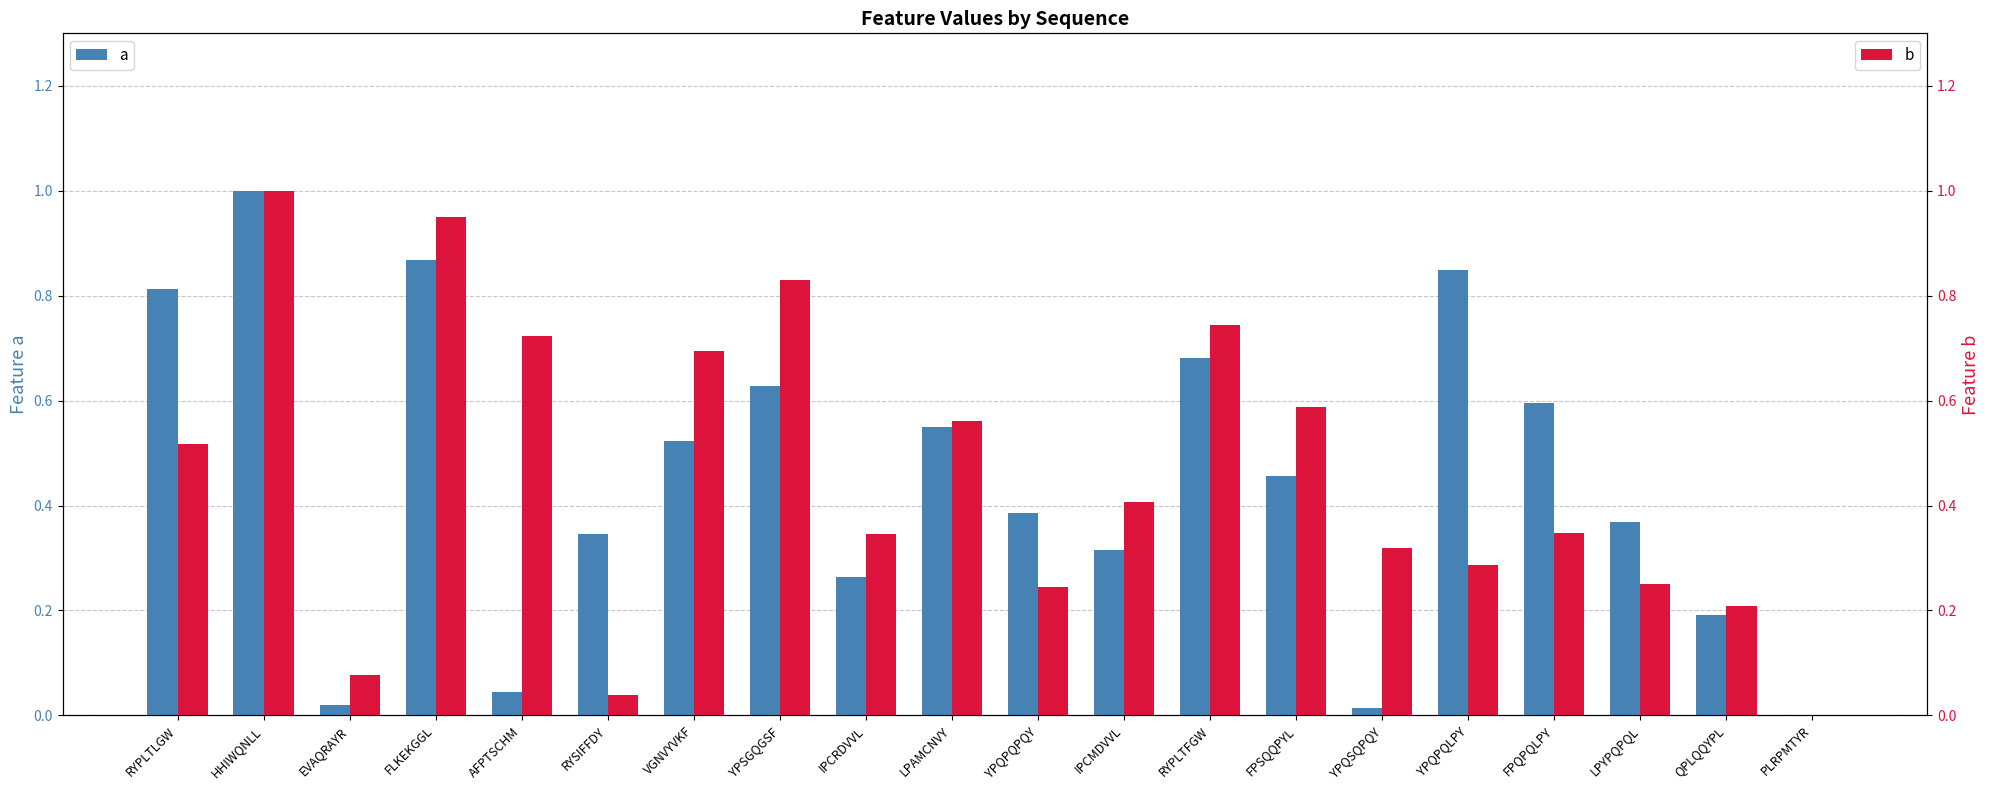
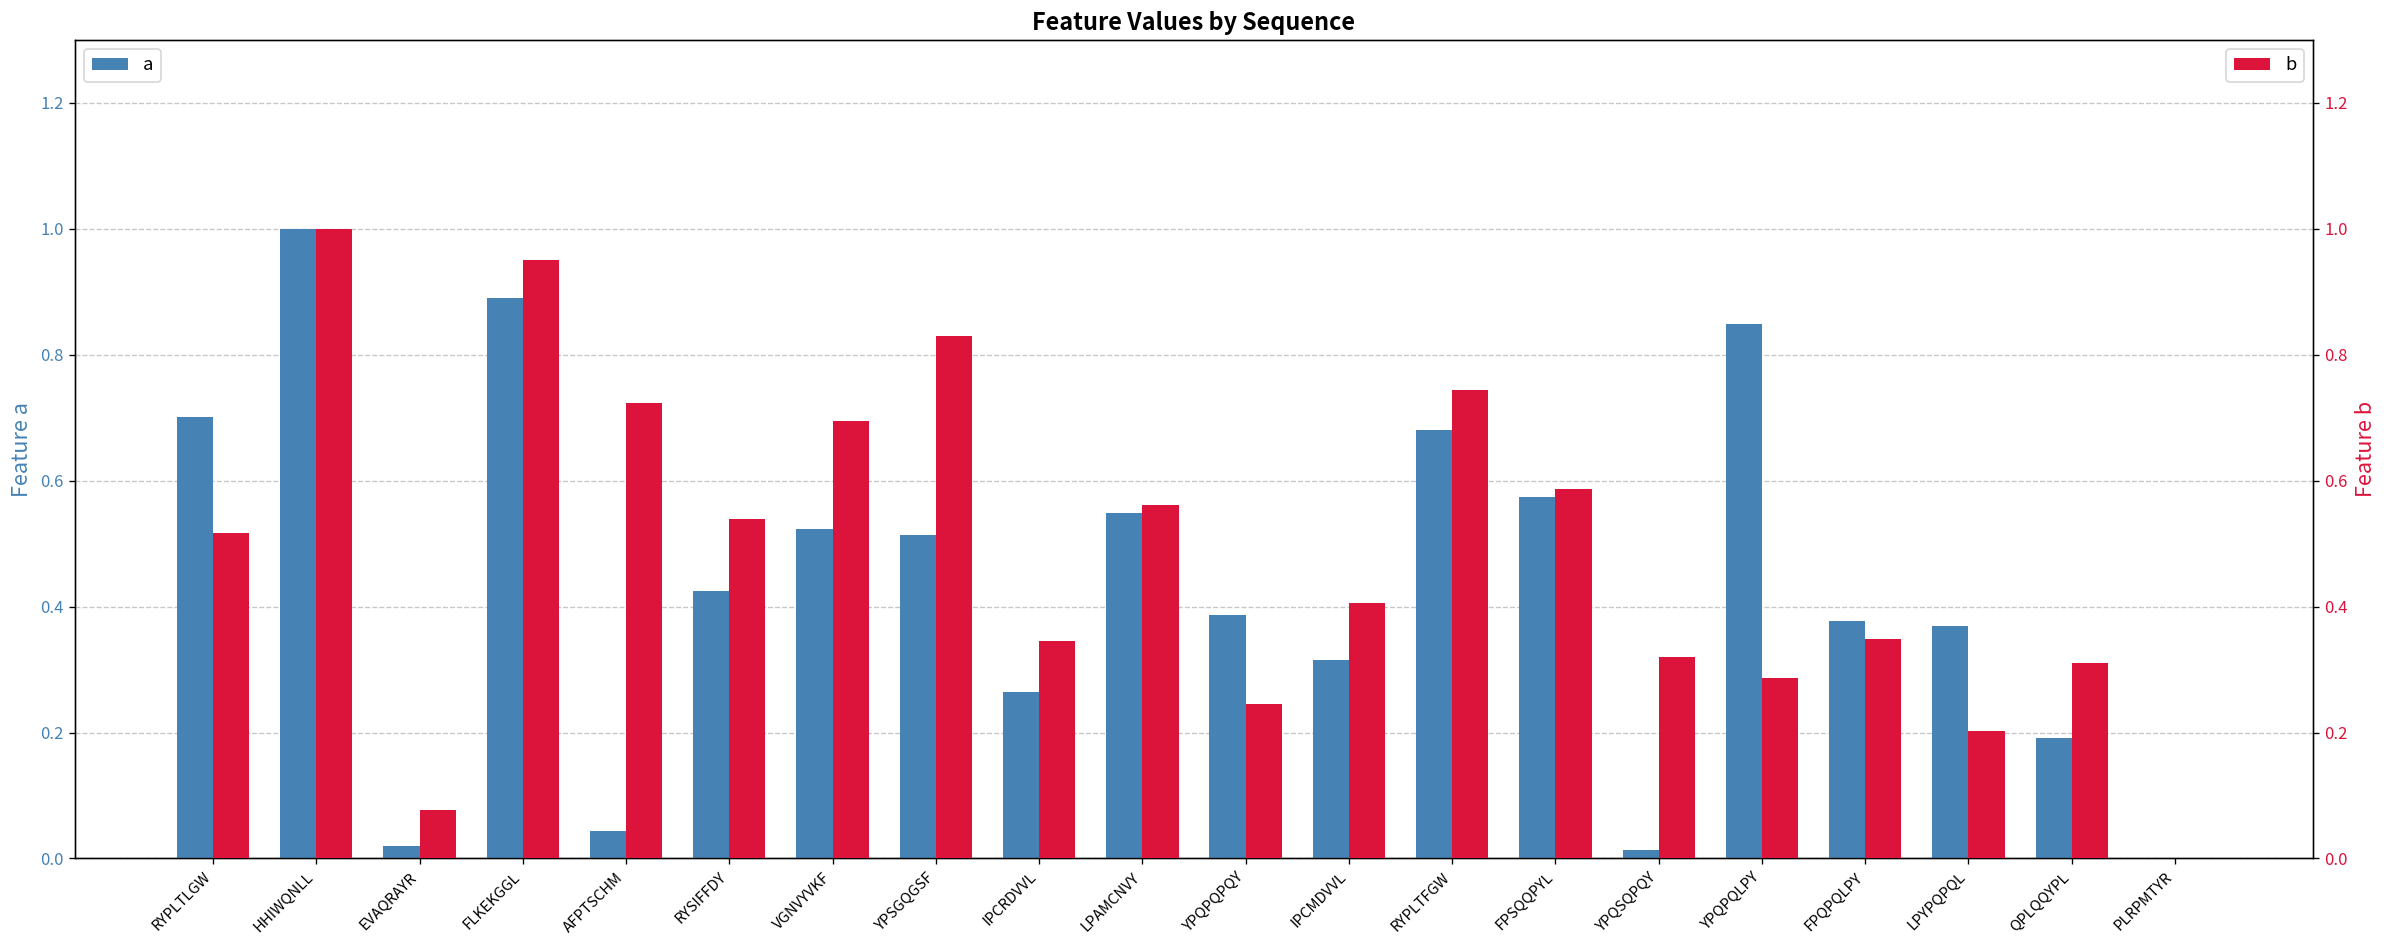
a, RYPLTLGW: 0.81 -> 0.70
a, FLKEKGGL: 0.87 -> 0.89
a, RYSIFFDY: 0.35 -> 0.42
a, YPSGQGSF: 0.63 -> 0.51
a, FPSQQPYL: 0.46 -> 0.57
a, FPQPQLPY: 0.60 -> 0.38
b, RYSIFFDY: 0.04 -> 0.54
b, LPYPQPQL: 0.25 -> 0.20
b, QPLQQYPL: 0.21 -> 0.31
